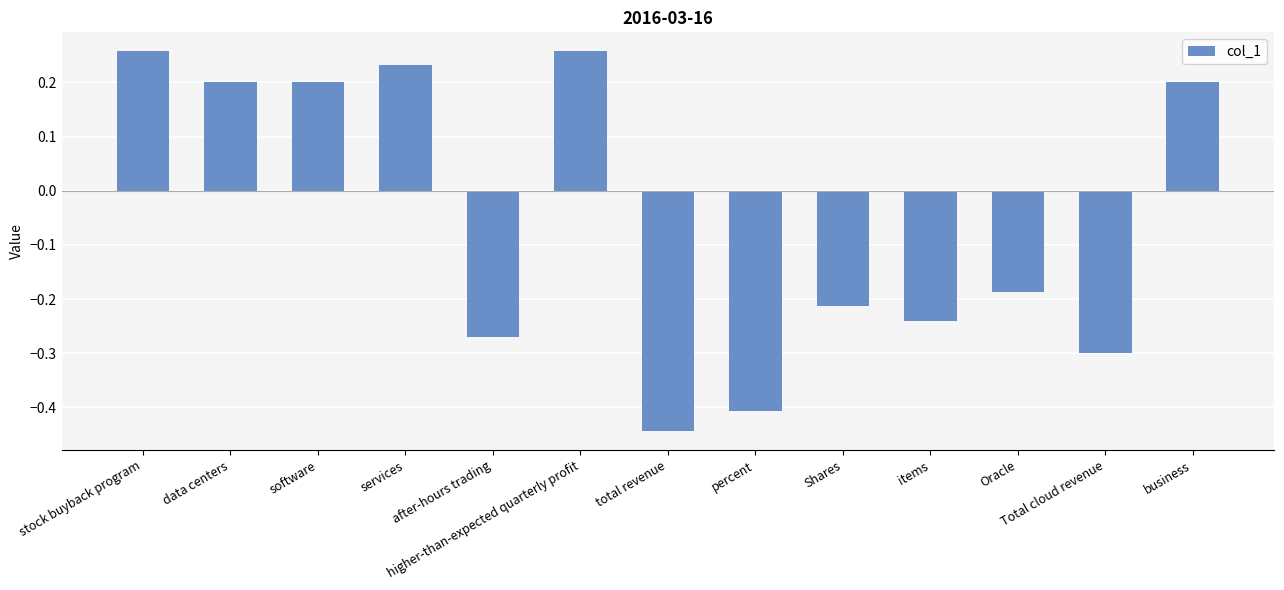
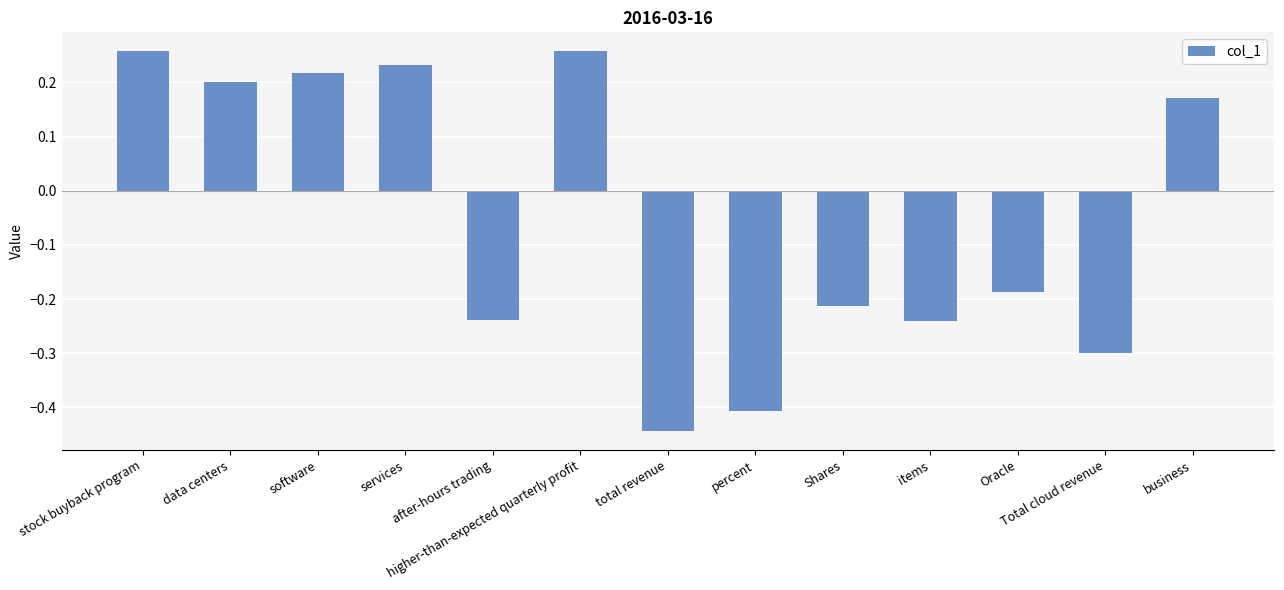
software: 0.20 -> 0.22
after-hours trading: -0.27 -> -0.24
business: 0.20 -> 0.17
